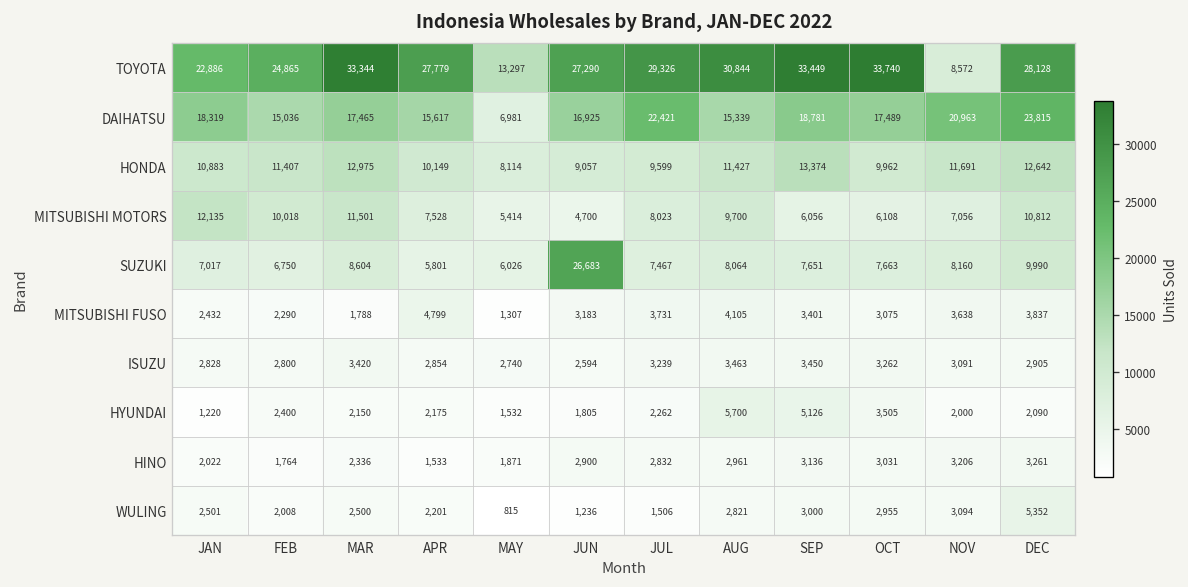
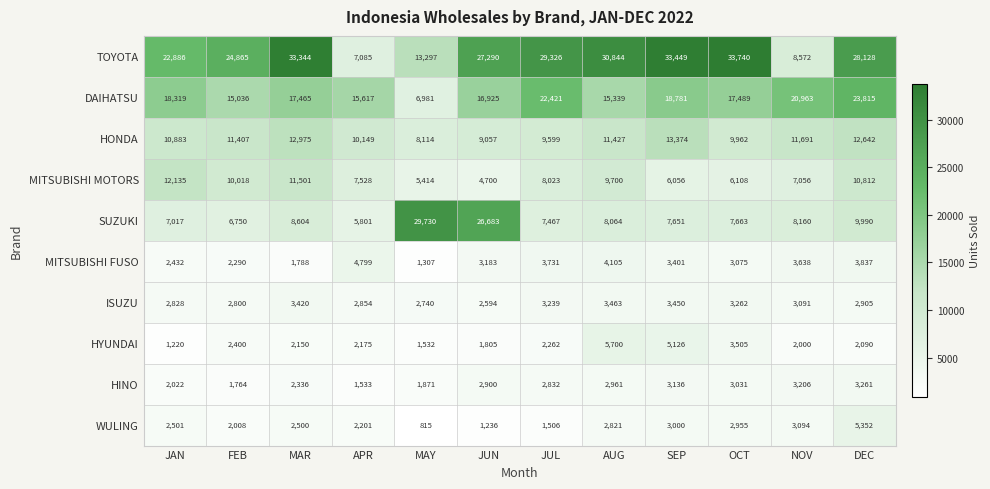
TOYOTA, APR: 27,779 -> 7,085
SUZUKI, MAY: 6,026 -> 29,730
